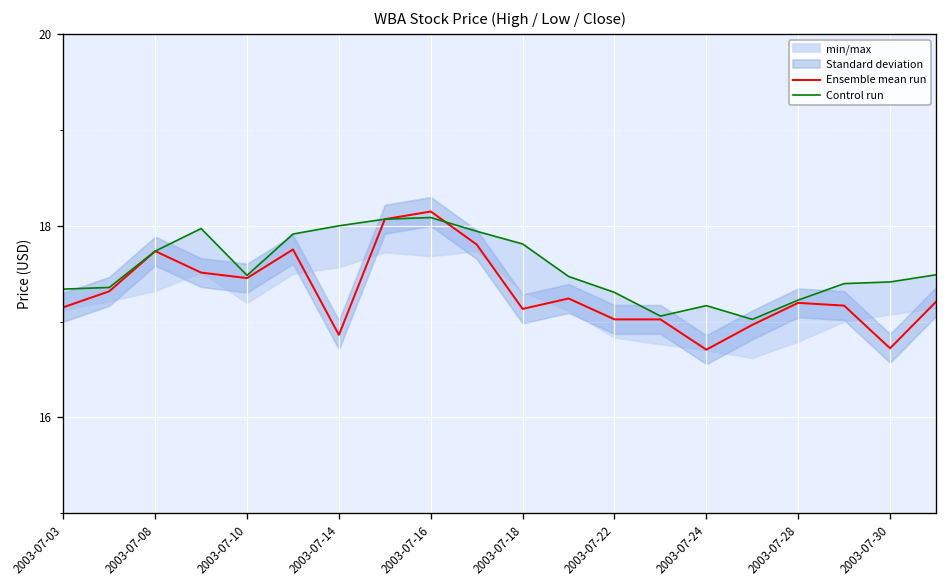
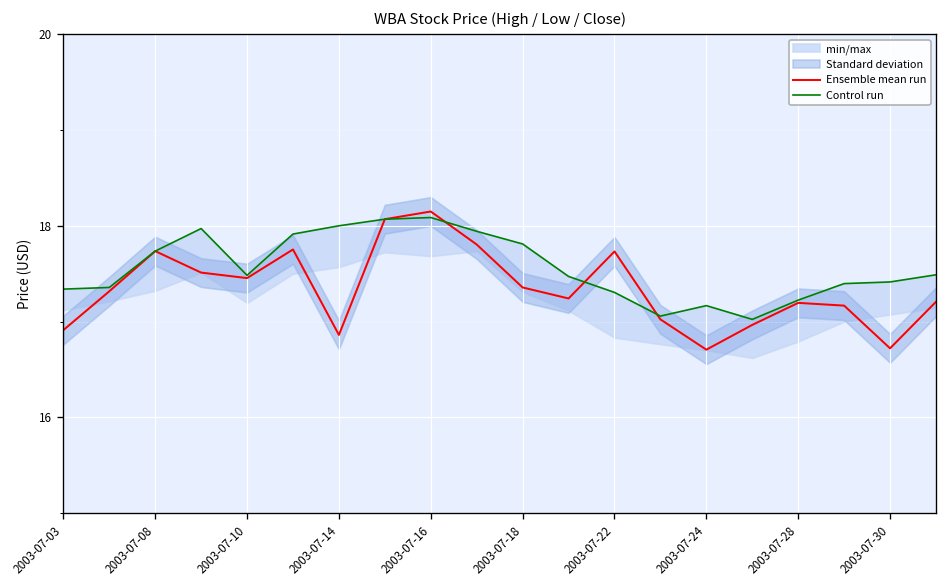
Ensemble mean run, 2003-07-03: 17.1 -> 16.9
Ensemble mean run, 2003-07-18: 17.1 -> 17.4
Ensemble mean run, 2003-07-22: 17.0 -> 17.7
